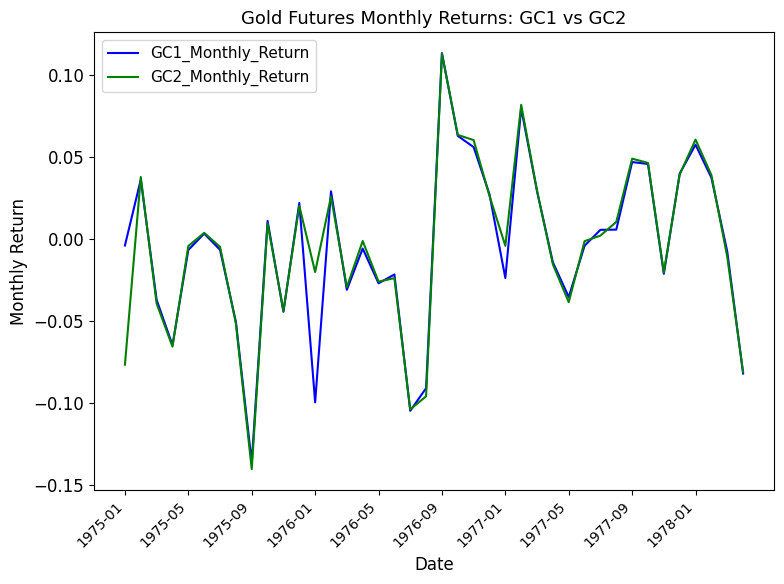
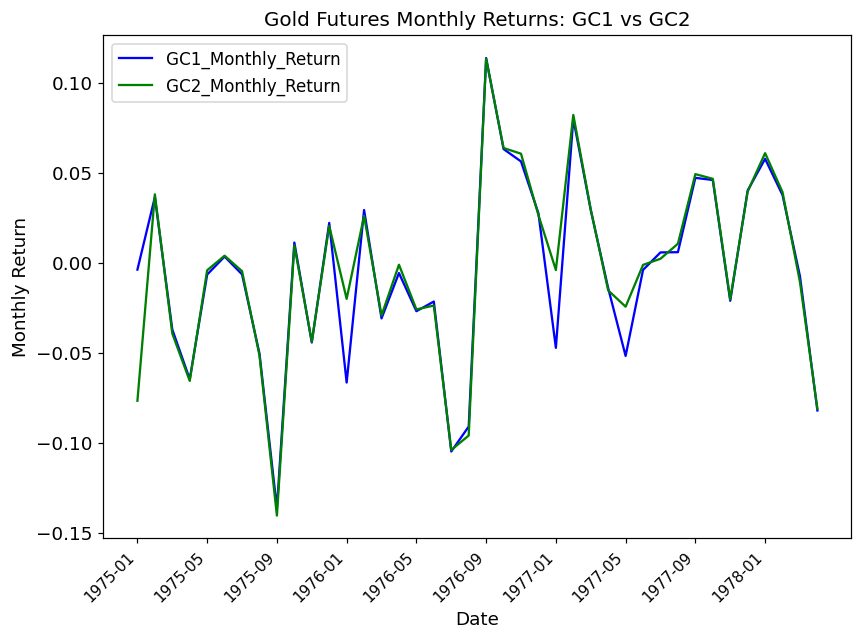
GC1_Monthly_Return, 1976-01: -0.100 -> -0.067
GC1_Monthly_Return, 1977-01: -0.024 -> -0.047
GC1_Monthly_Return, 1977-05: -0.035 -> -0.052
GC2_Monthly_Return, 1977-05: -0.039 -> -0.025
